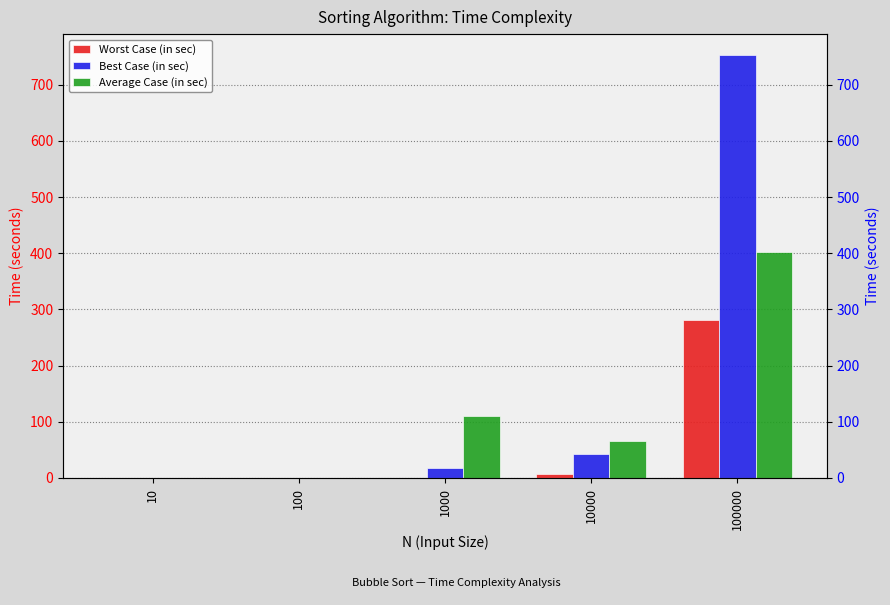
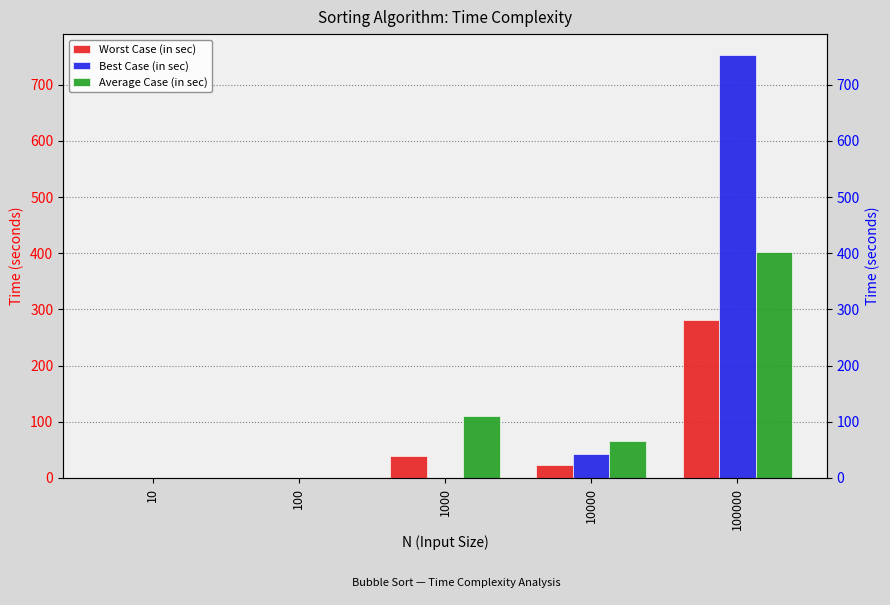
Worst Case (in sec), 1000: 0 -> 40
Best Case (in sec), 1000: 20 -> 0
Worst Case (in sec), 10000: 10 -> 20
